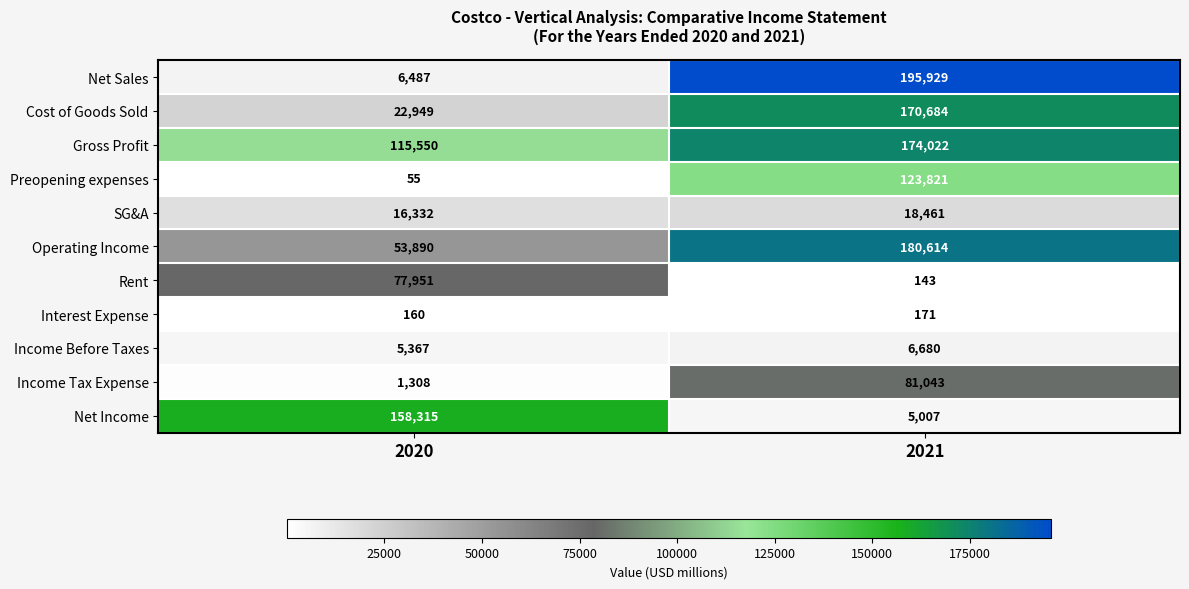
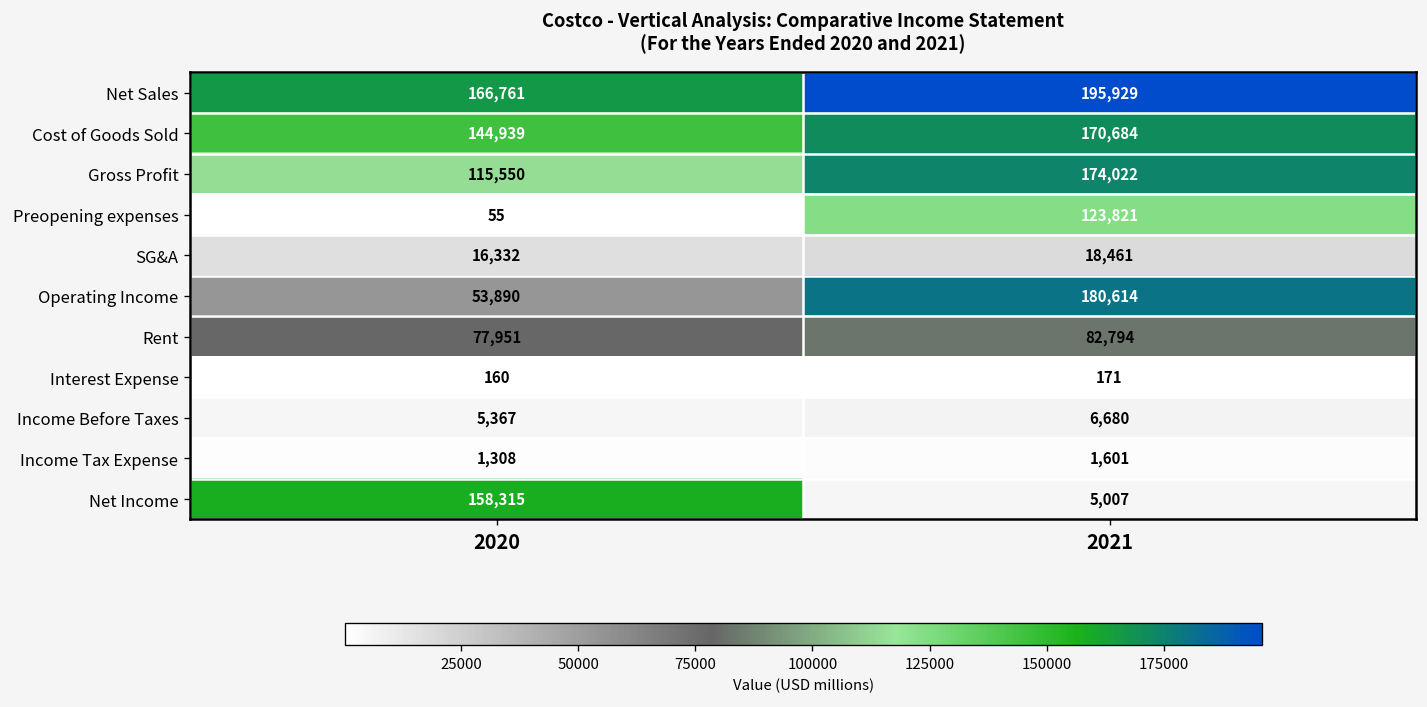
Net Sales, 2020: 6,487 -> 166,761
Cost of Goods Sold, 2020: 22,949 -> 144,939
Rent, 2021: 143 -> 82,794
Income Tax Expense, 2021: 81,043 -> 1,601
